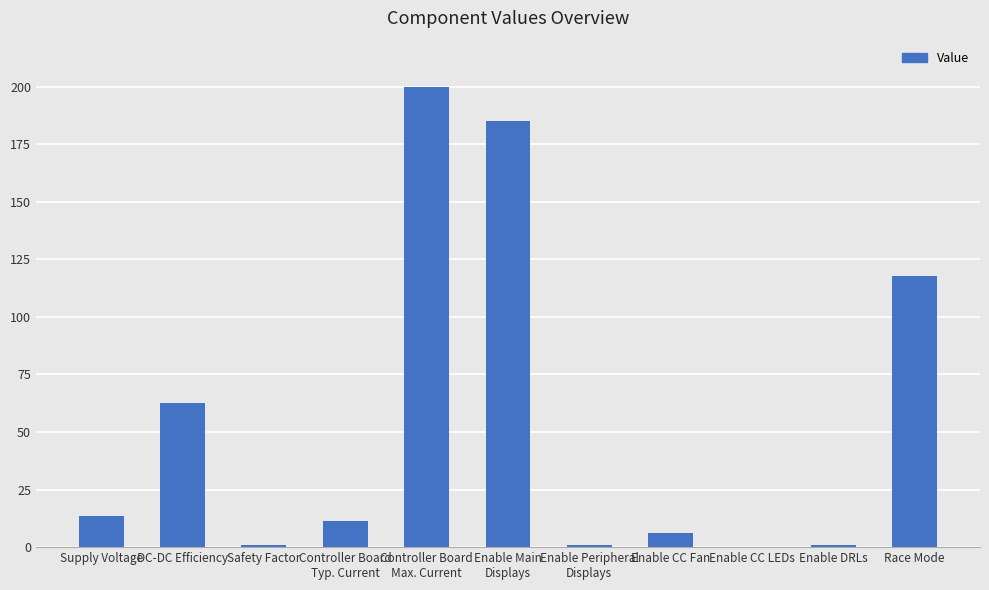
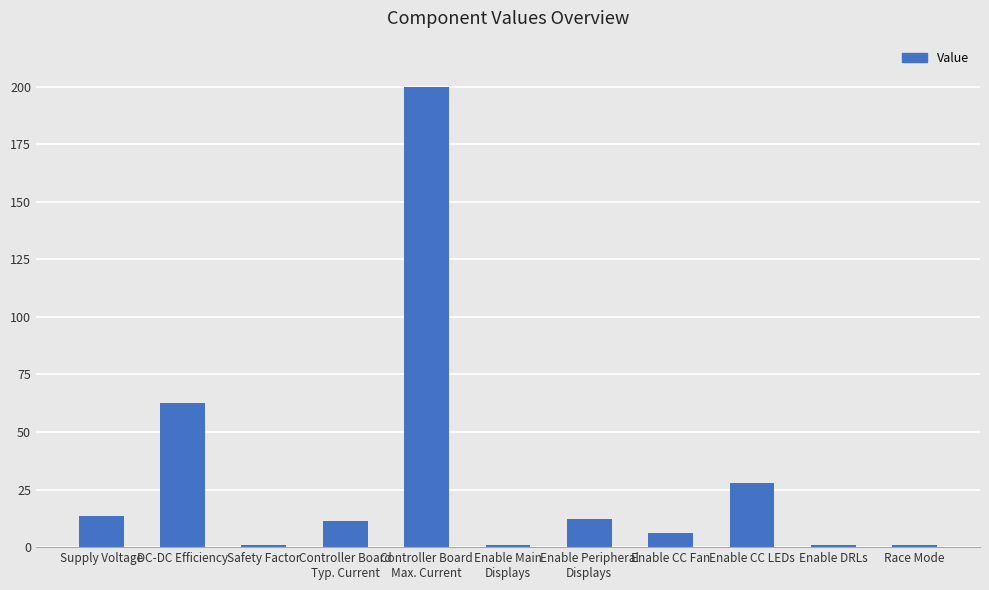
Enable Main Displays: 185 -> 1
Enable Peripheral Displays: 1 -> 12
Enable CC LEDs: 0 -> 28
Race Mode: 118 -> 1
